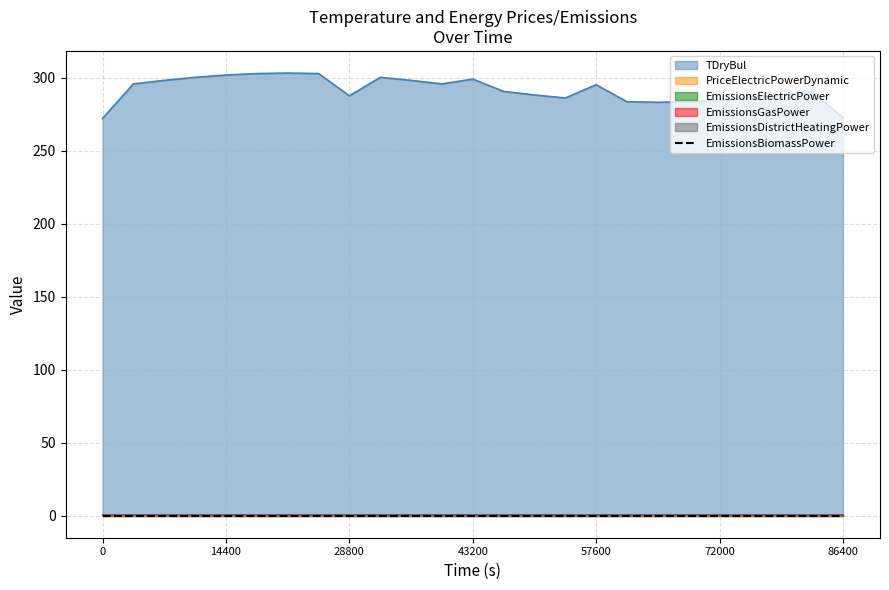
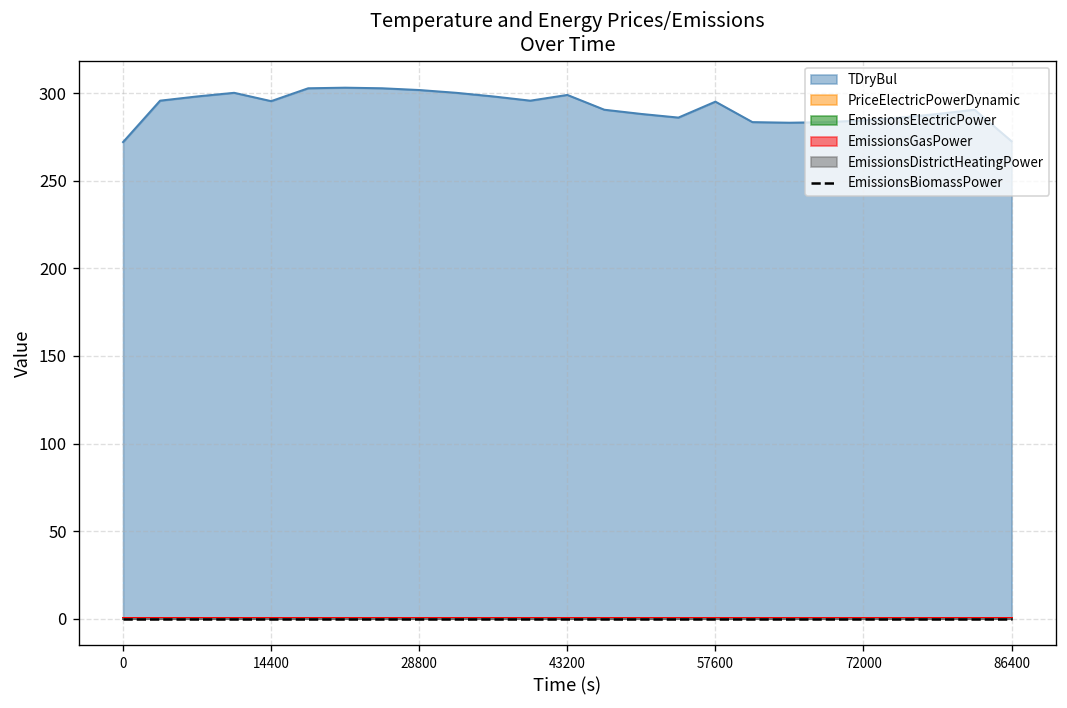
TDryBul, 14400: 302 -> 295
TDryBul, 28800: 288 -> 302
